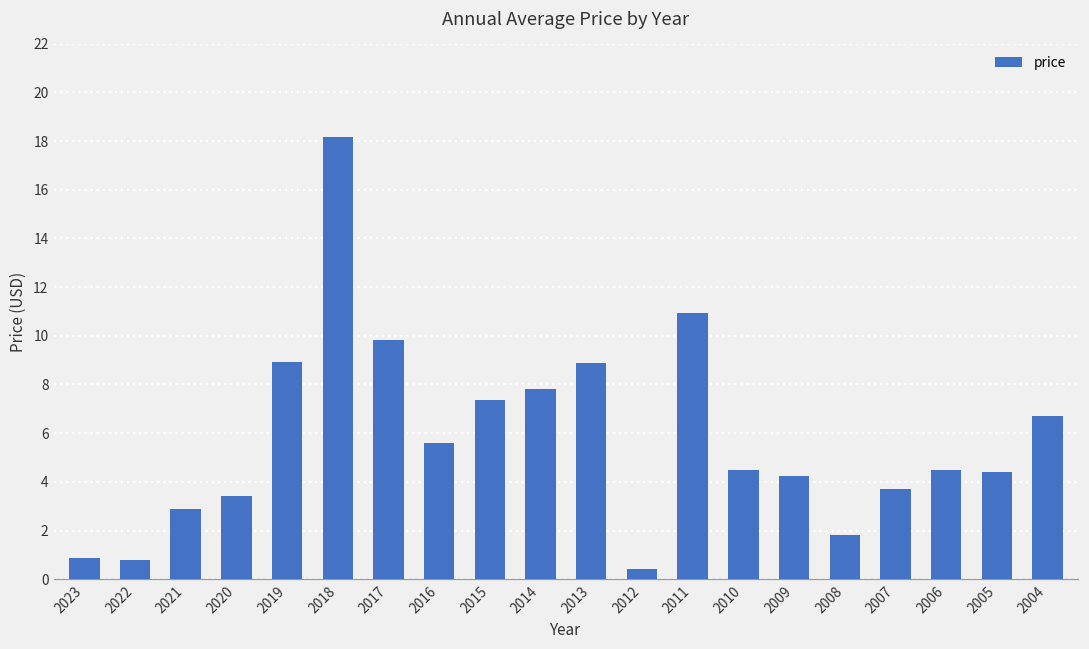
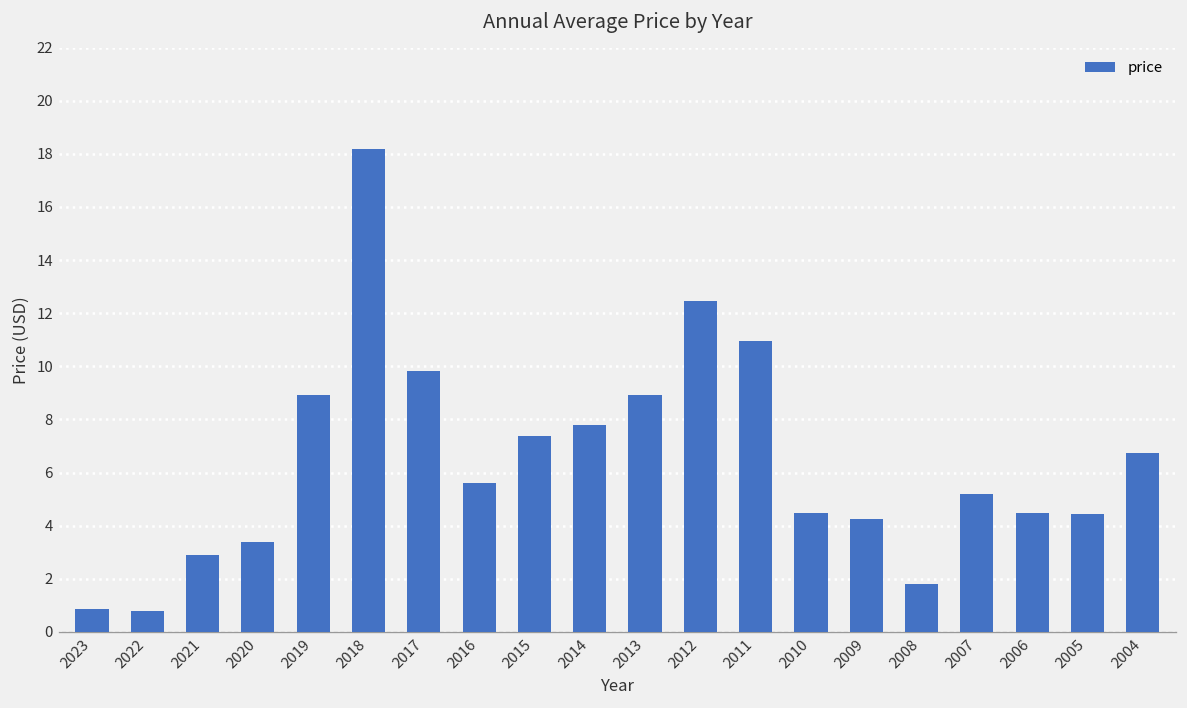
2012: 0.4 -> 12.5
2007: 3.7 -> 5.2
